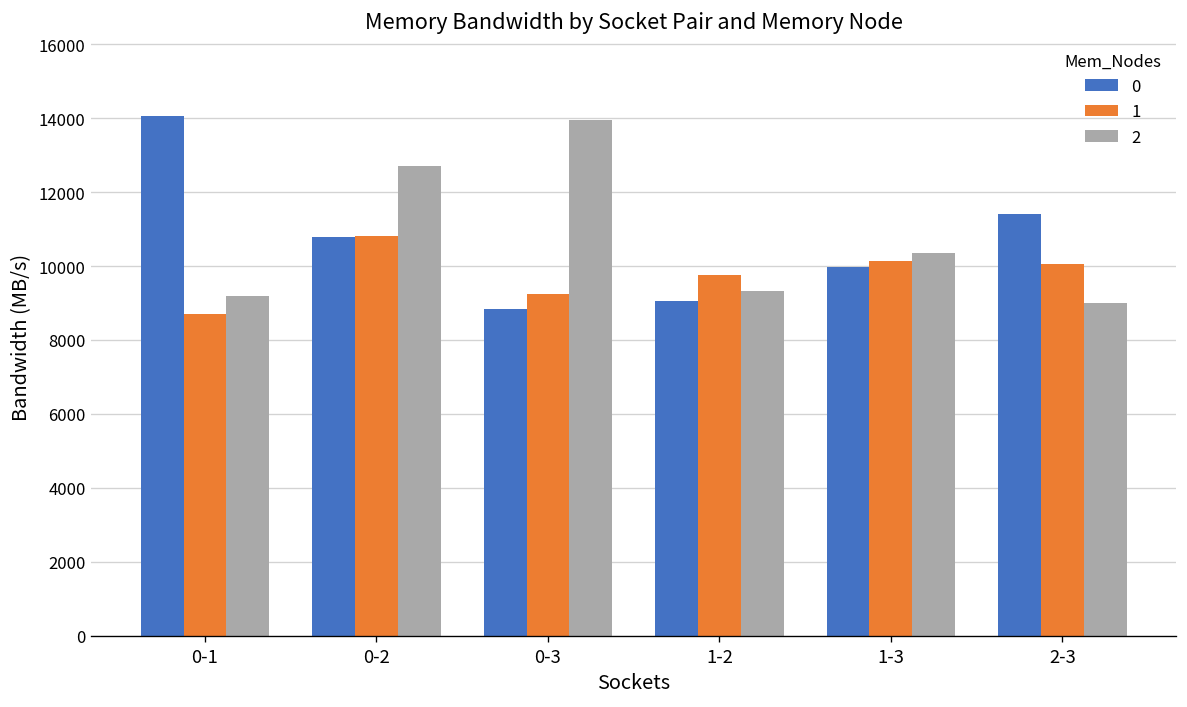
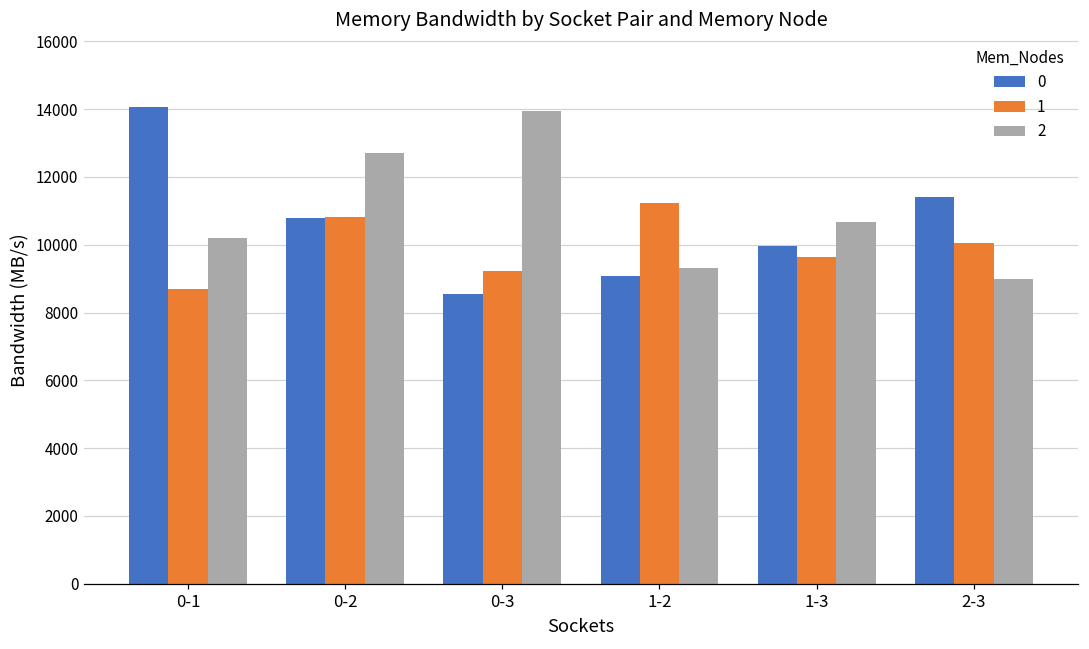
2, 0-1: 9200 -> 10200
0, 0-3: 8800 -> 8500
1, 1-2: 9800 -> 11200
1, 1-3: 10100 -> 9600
2, 1-3: 10400 -> 10700
